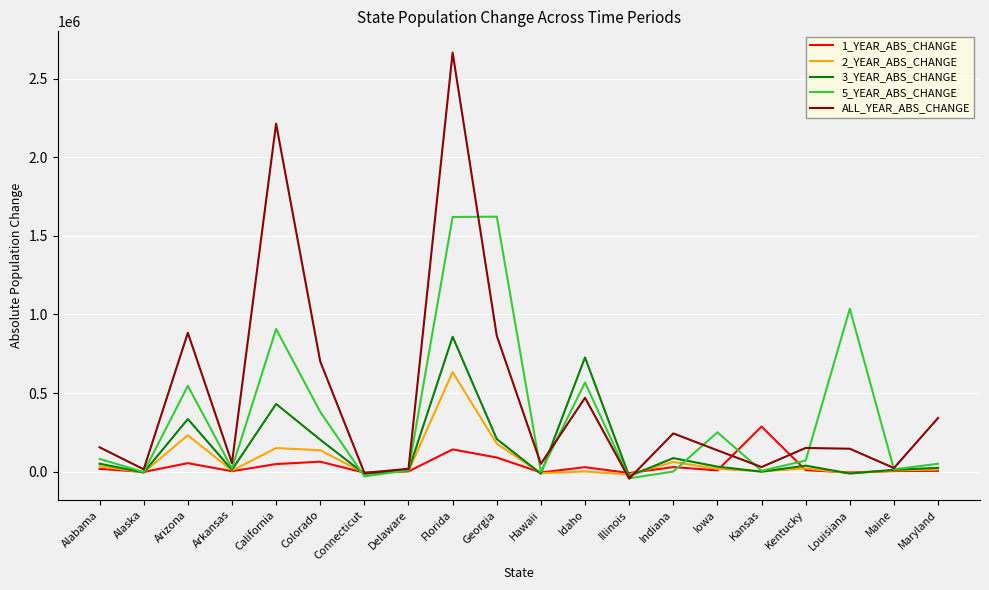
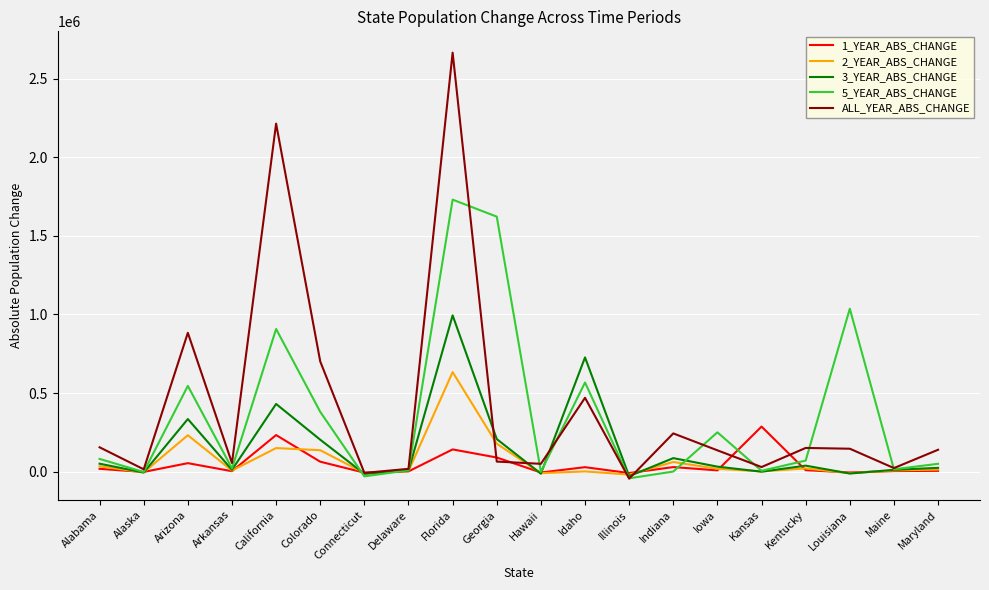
1_YEAR_ABS_CHANGE, California: 50000 -> 230000
3_YEAR_ABS_CHANGE, Florida: 860000 -> 990000
5_YEAR_ABS_CHANGE, Florida: 1620000 -> 1730000
ALL_YEAR_ABS_CHANGE, Georgia: 860000 -> 60000
ALL_YEAR_ABS_CHANGE, Maryland: 340000 -> 140000
